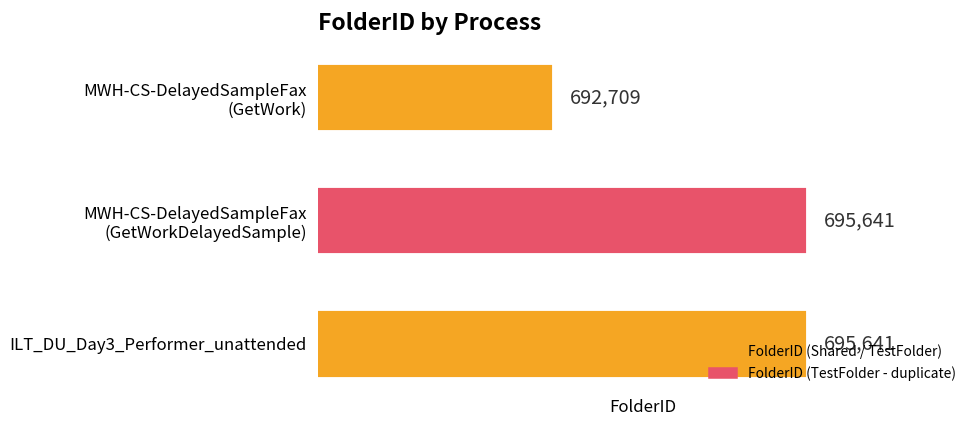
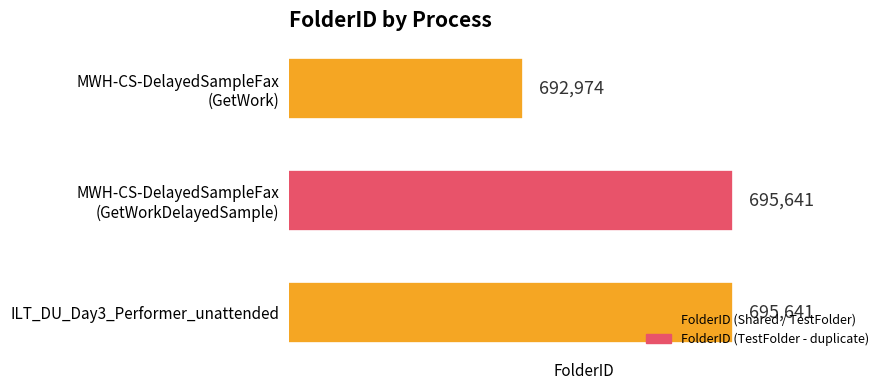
MWH-CS-DelayedSampleFax (GetWork): 692,709 -> 692,974
